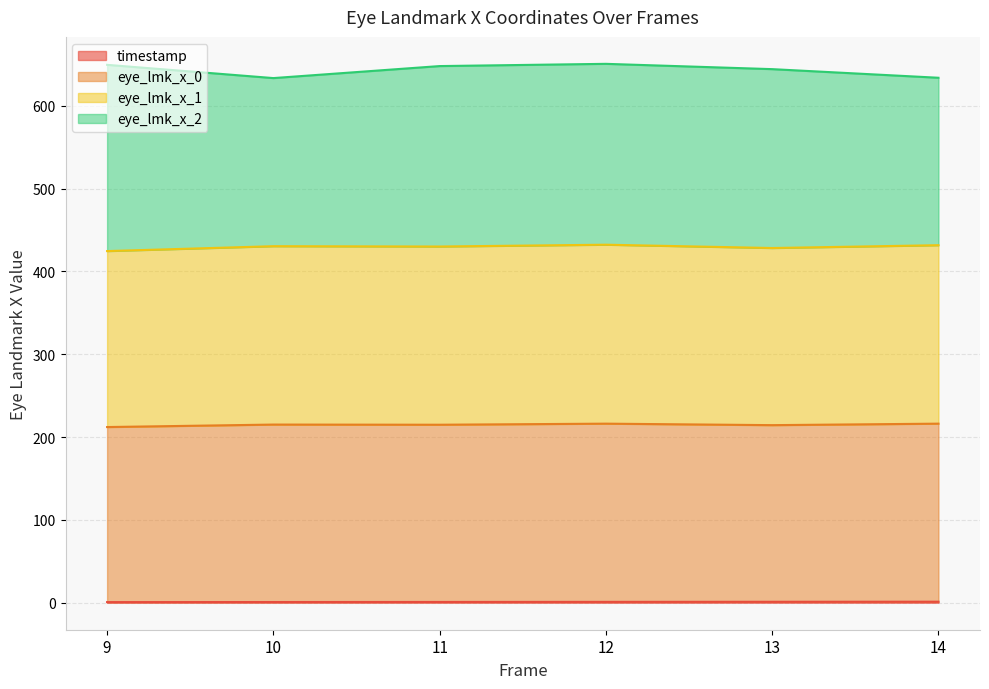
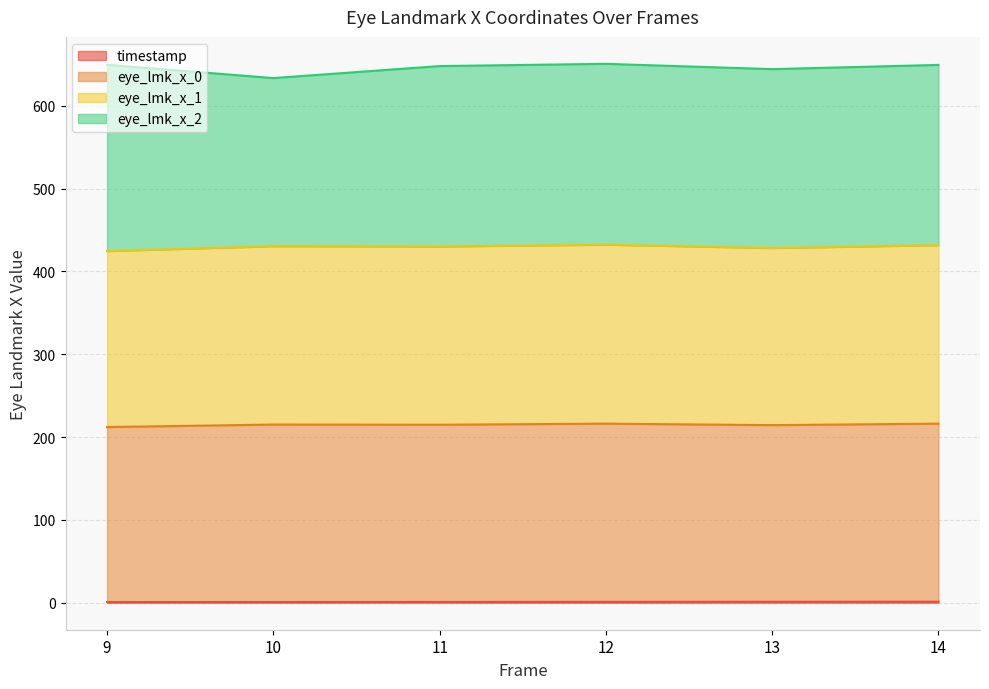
eye_lmk_x_2, 14: 200 -> 220
